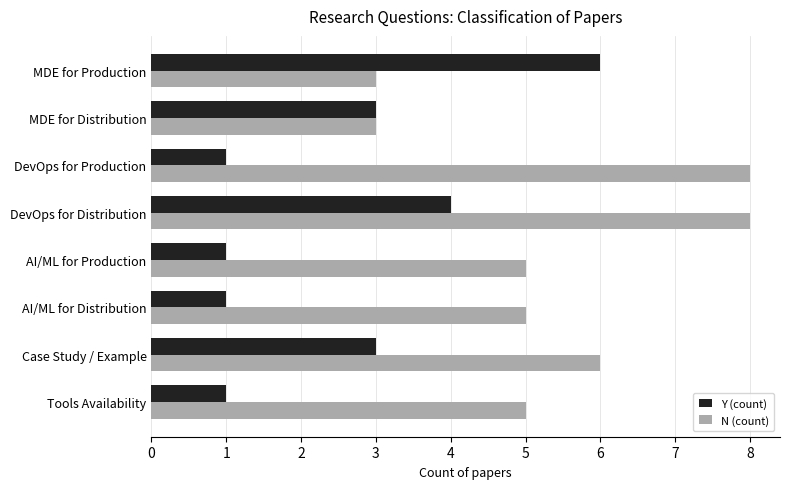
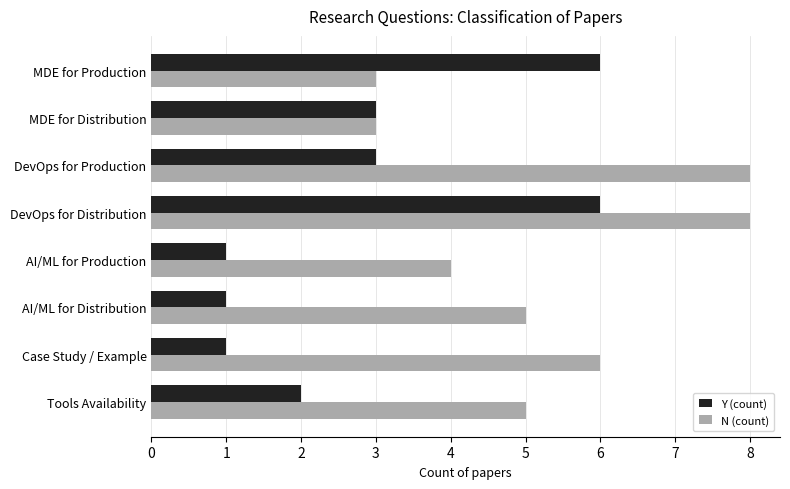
Y (count), DevOps for Production: 1 -> 3
Y (count), DevOps for Distribution: 4 -> 6
N (count), AI/ML for Production: 5 -> 4
Y (count), Case Study / Example: 3 -> 1
Y (count), Tools Availability: 1 -> 2
